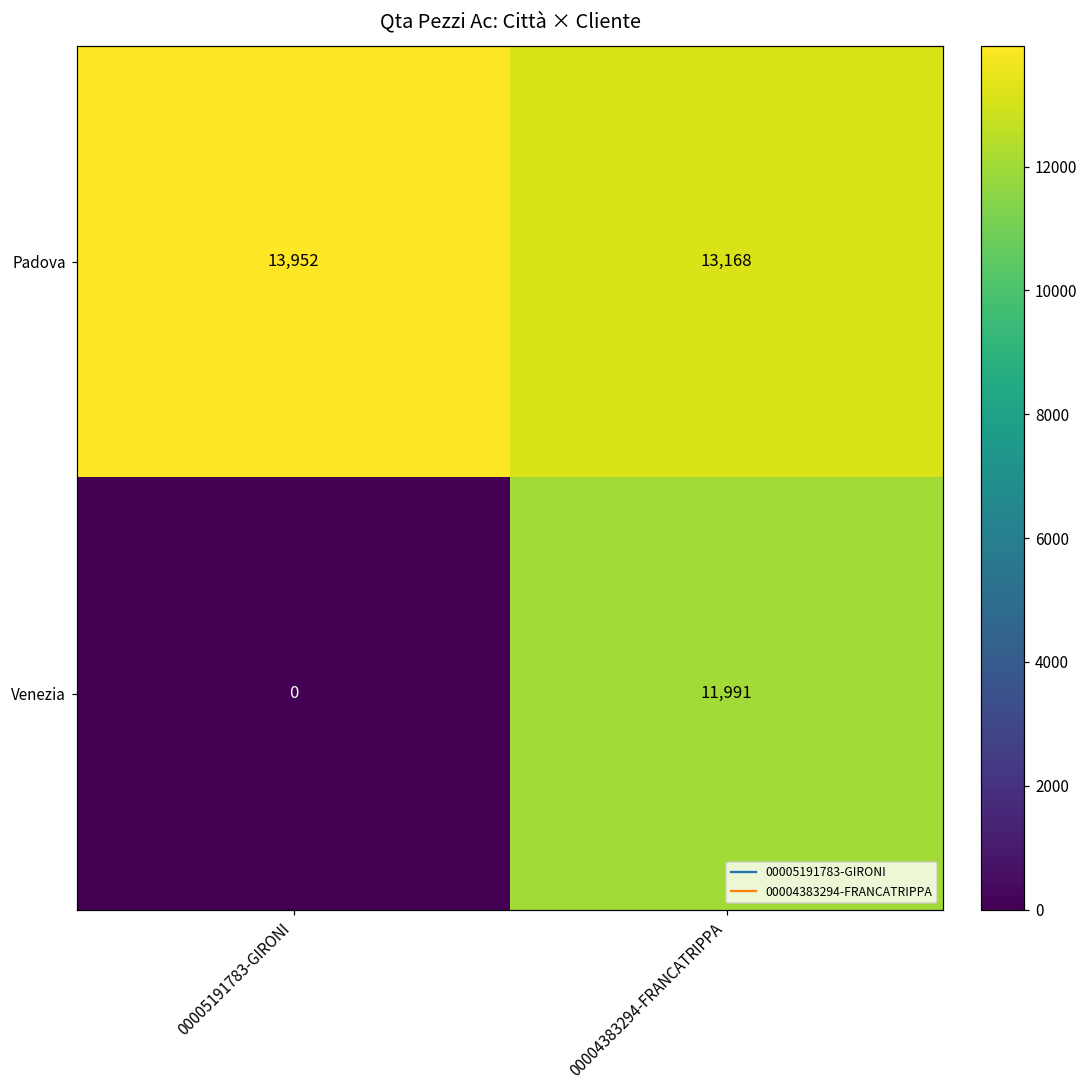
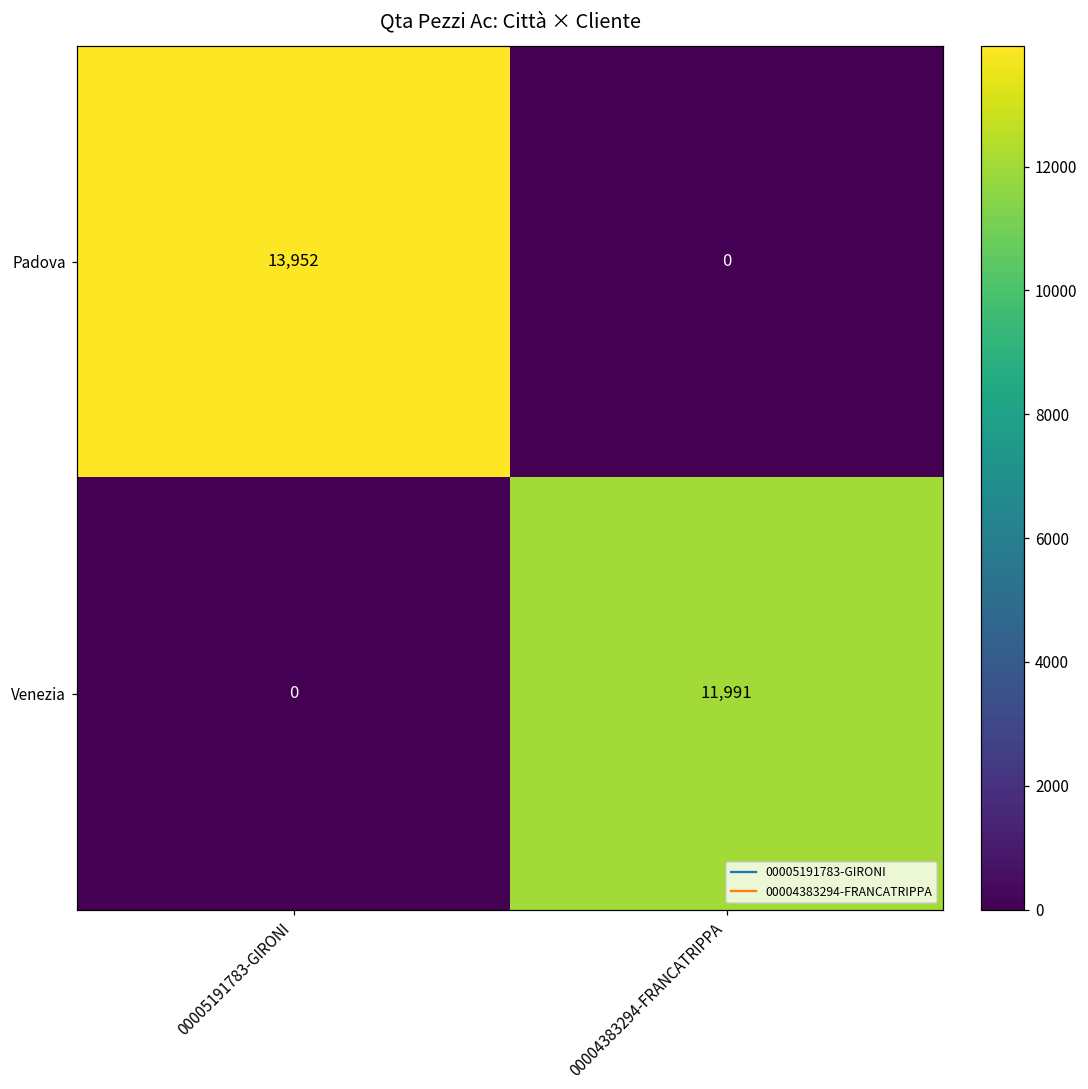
Padova, 00004383294-FRANCATRIPPA: 13,168 -> 0
